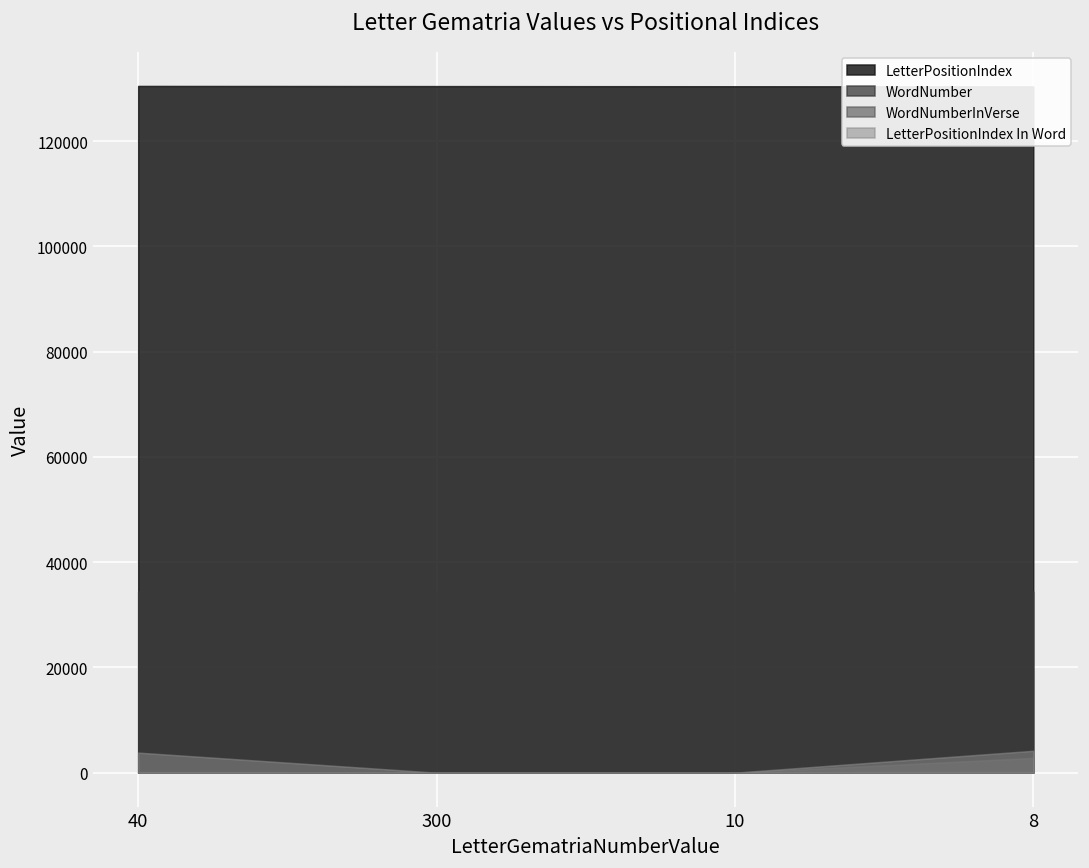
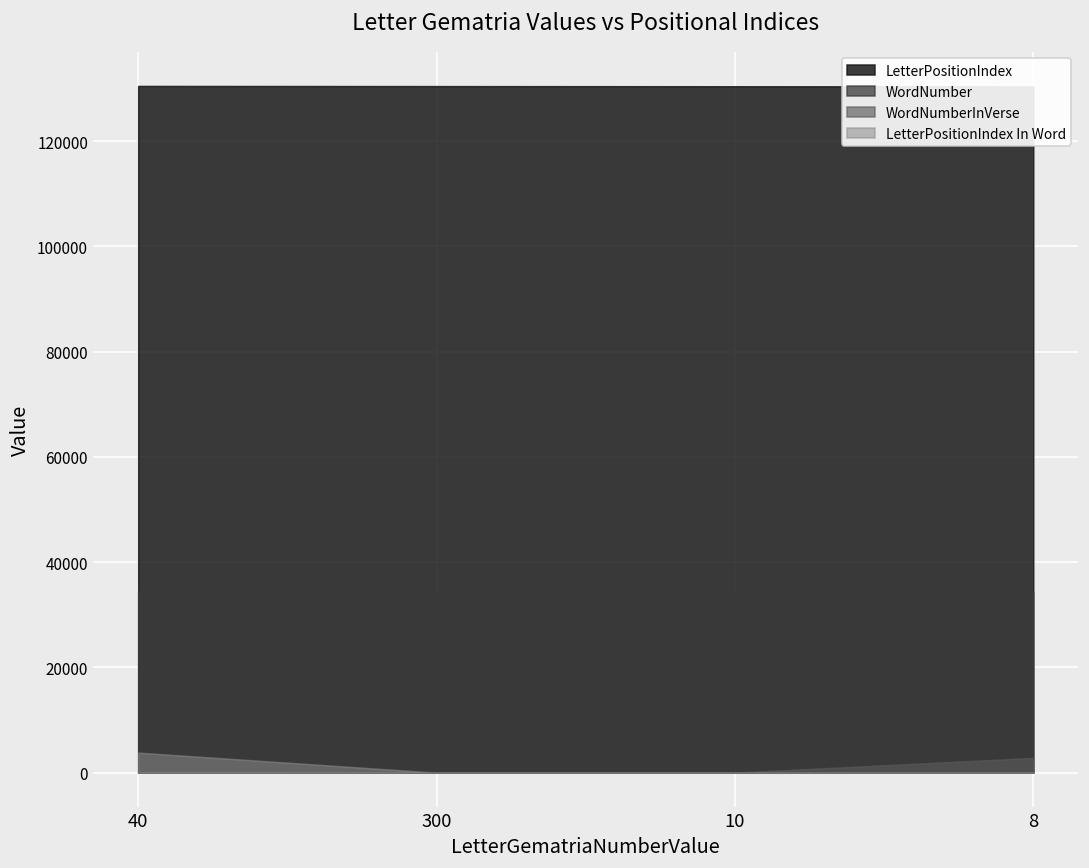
LetterPositionIndex In Word, 8: 4000 -> 0
